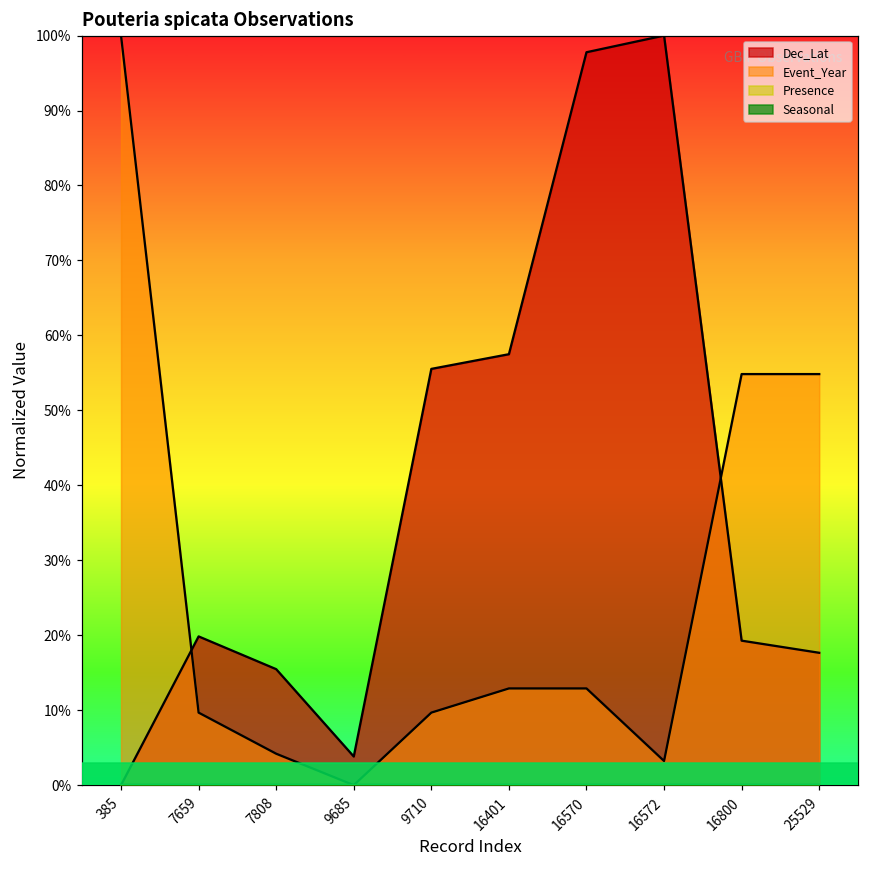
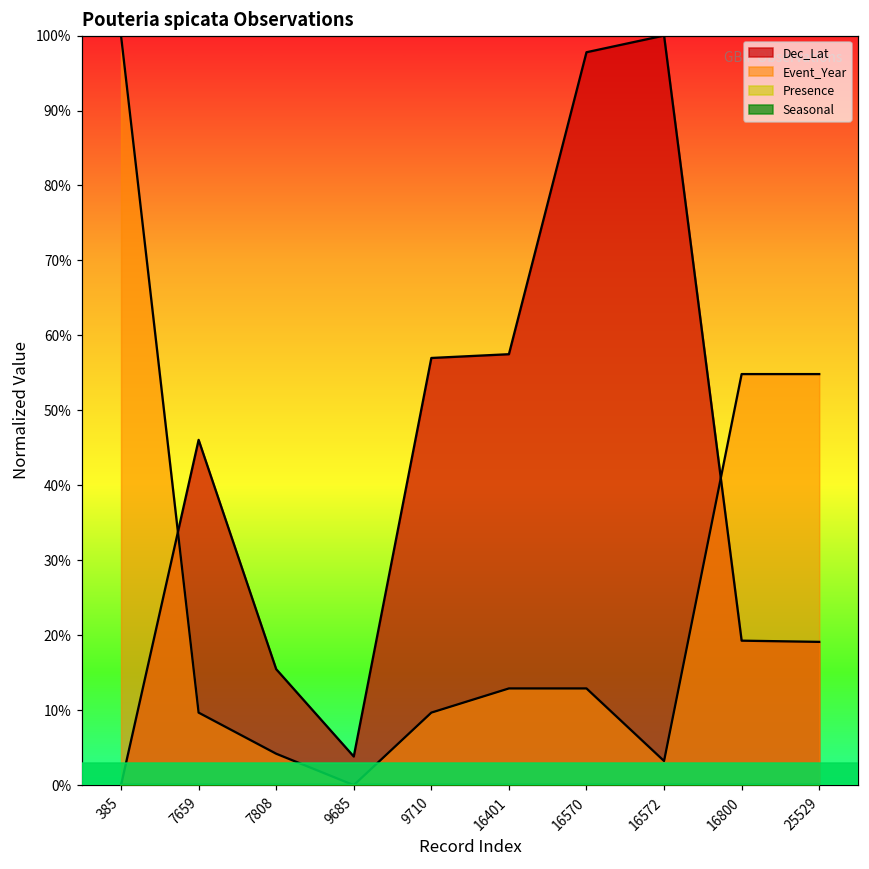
Dec_Lat, 7659: 20% -> 46%
Dec_Lat, 9710: 56% -> 57%
Dec_Lat, 25529: 18% -> 19%
